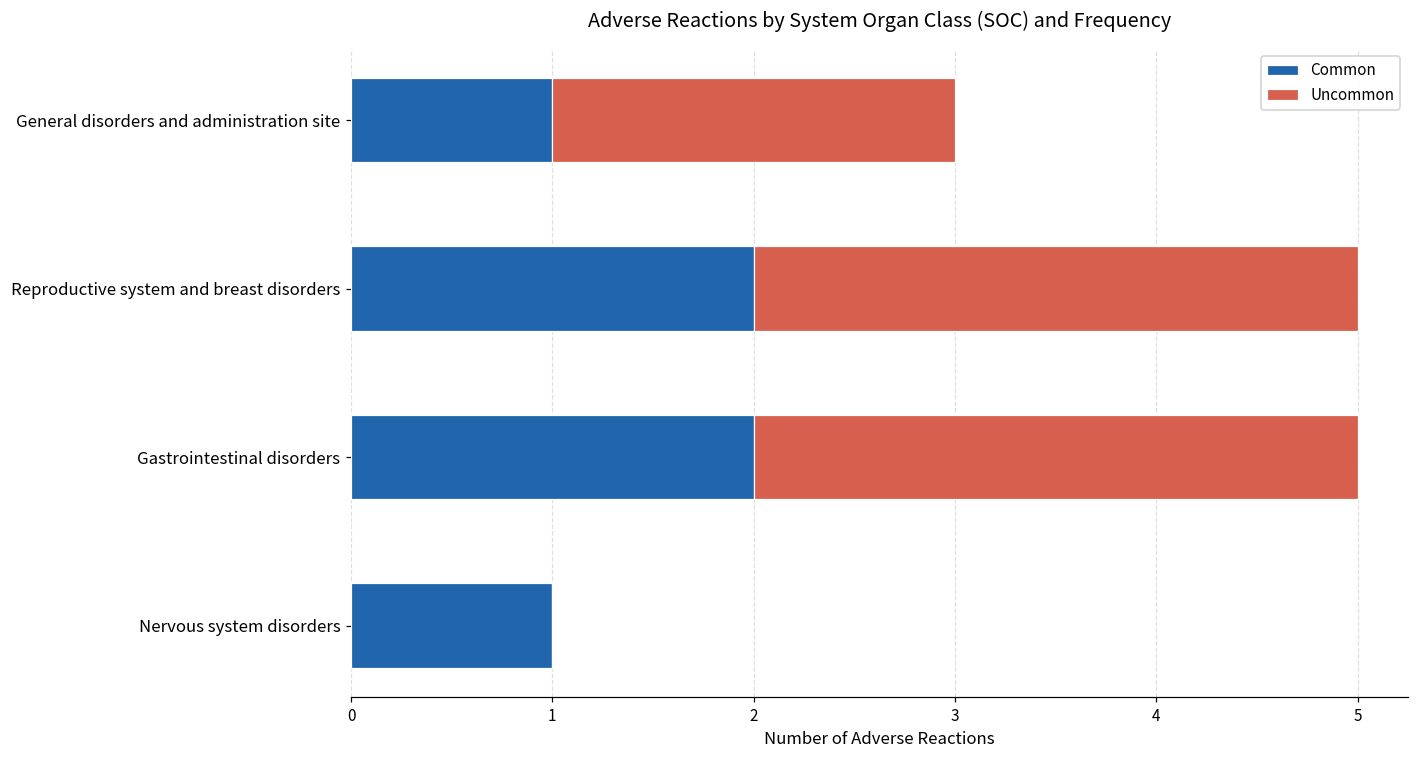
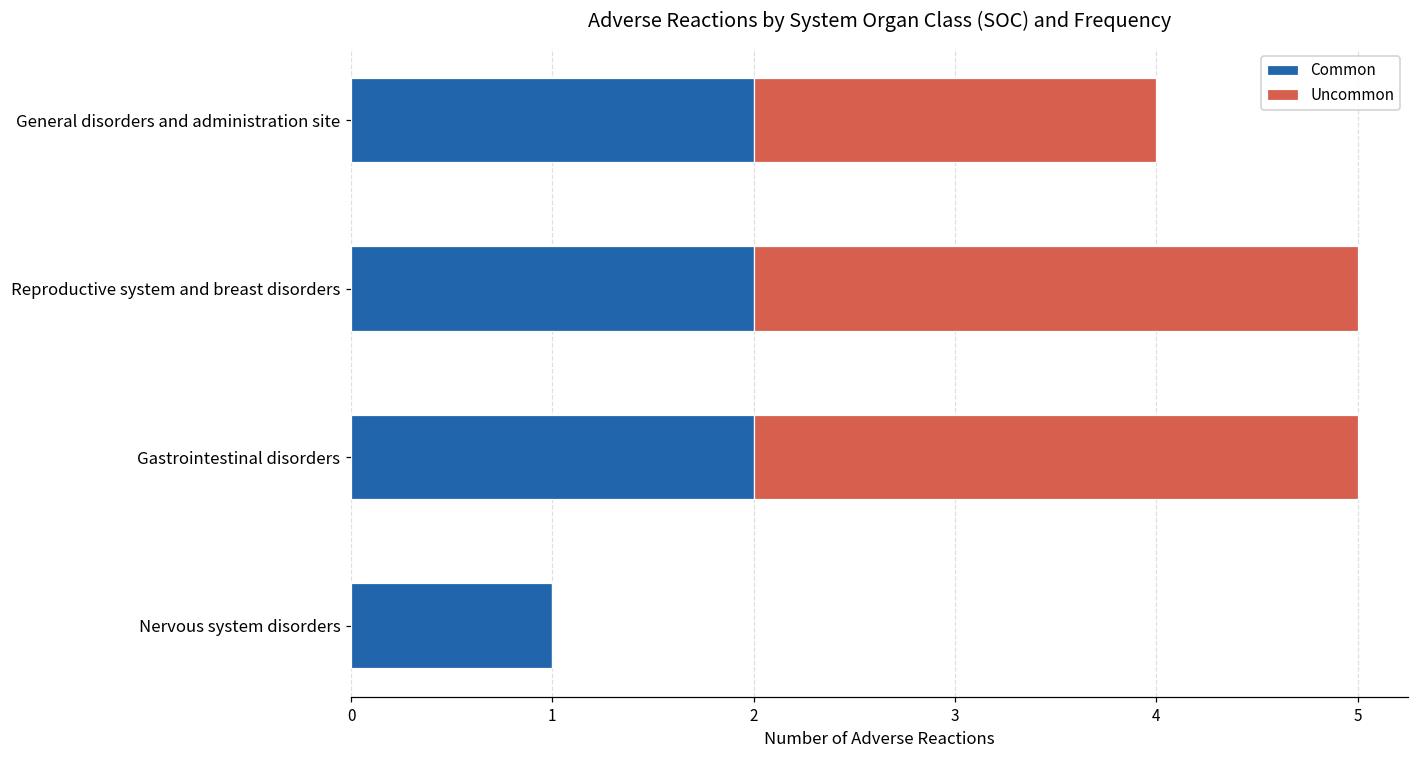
Common, General disorders and administration site: 1 -> 2
